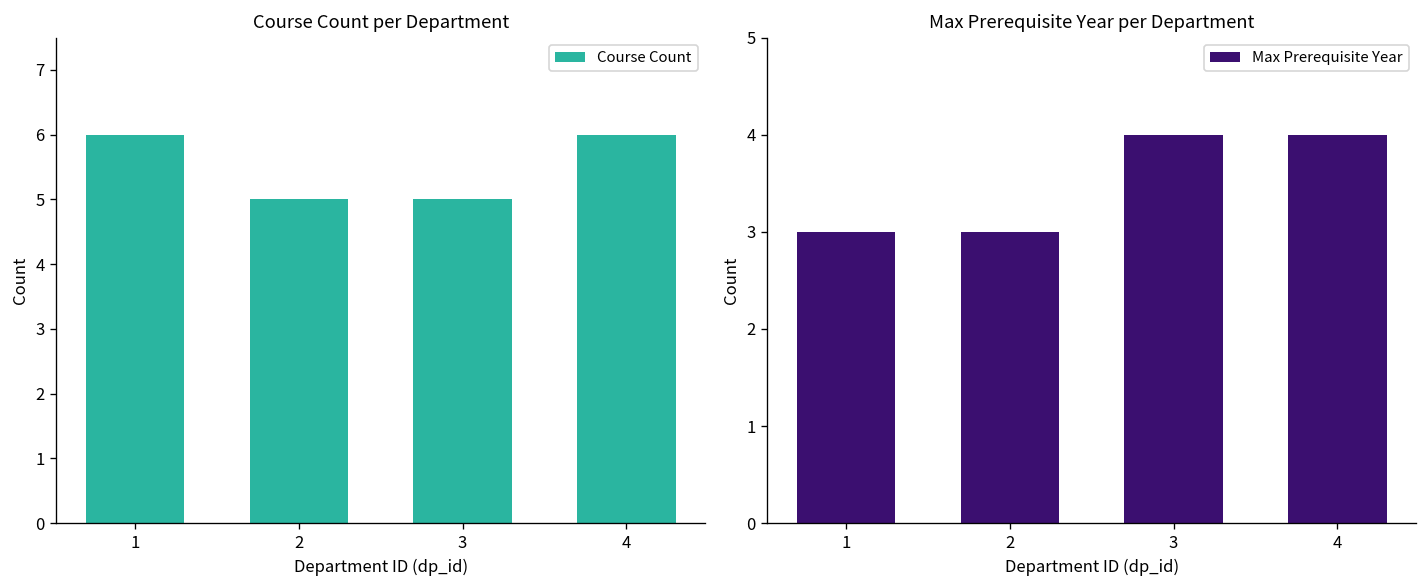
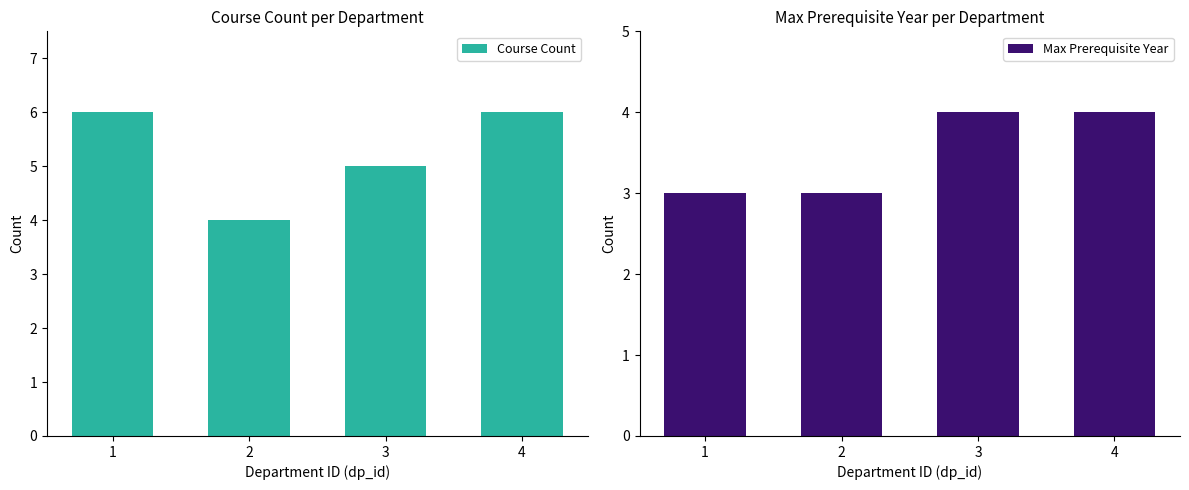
Course Count per Department, 2: 5 -> 4
